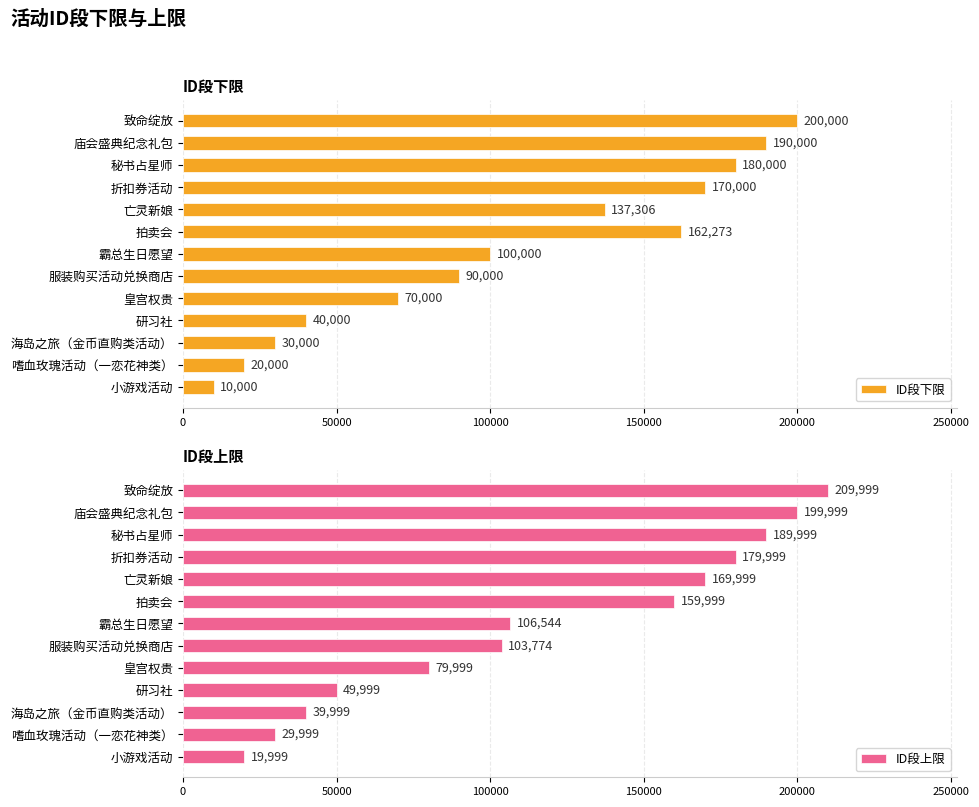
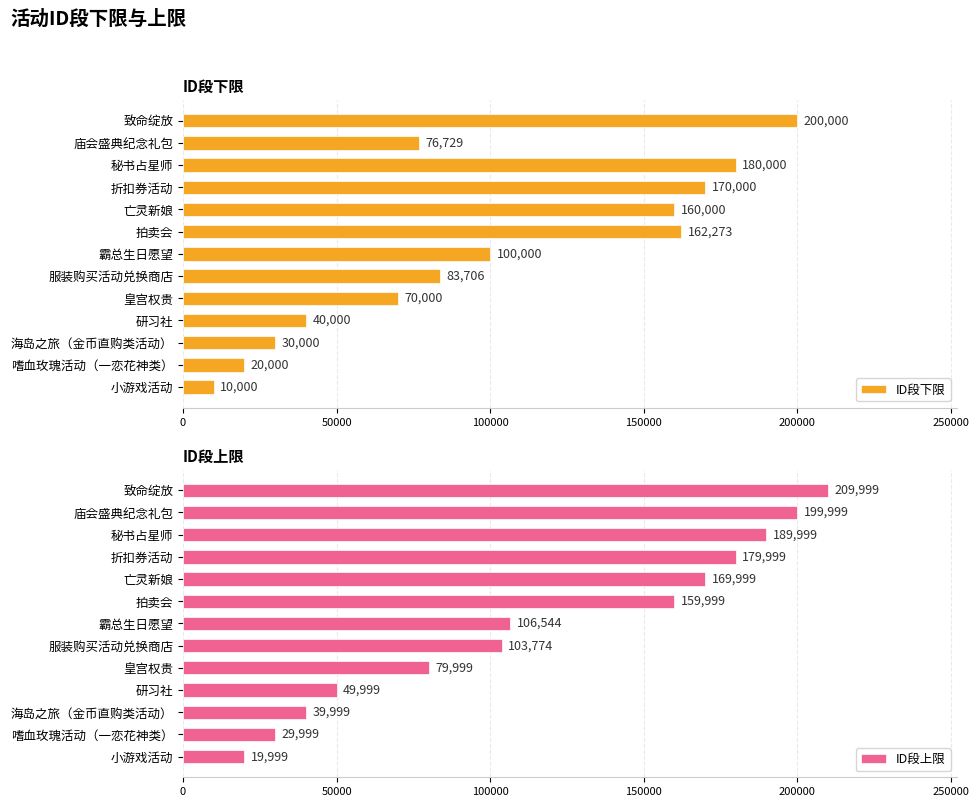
ID段下限, 庙会盛典纪念礼包: 190,000 -> 76,729
ID段下限, 亡灵新娘: 137,306 -> 160,000
ID段下限, 服装购买活动兑换商店: 90,000 -> 83,706
